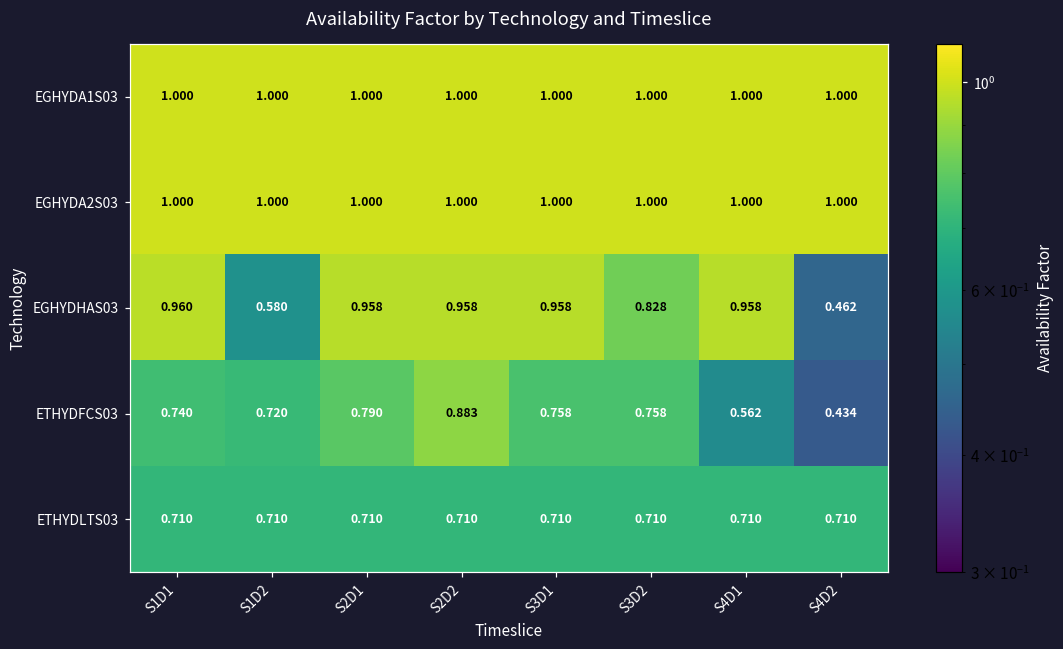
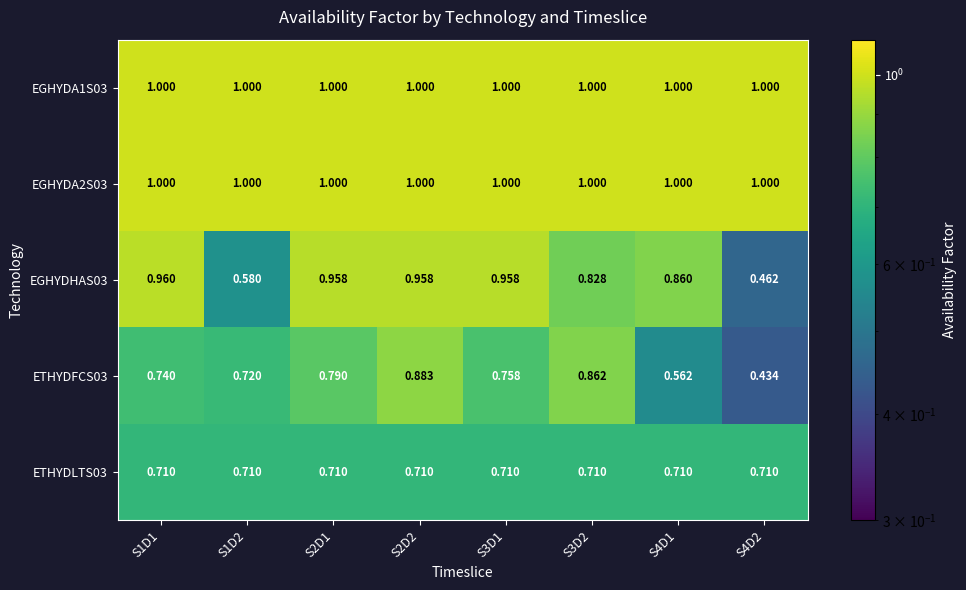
EGHYDHAS03, S4D1: 0.958 -> 0.860
ETHYDFCS03, S3D2: 0.758 -> 0.862
